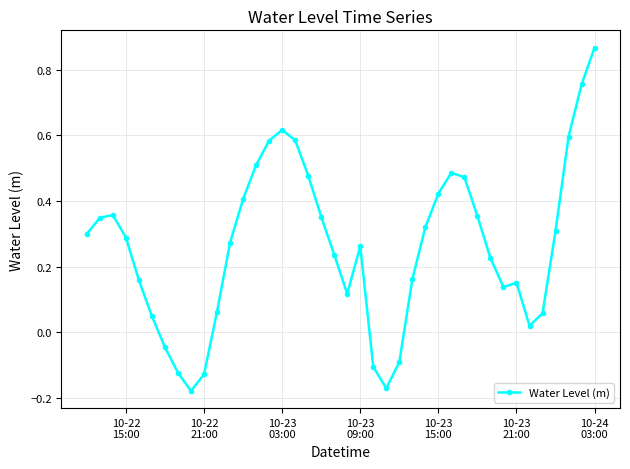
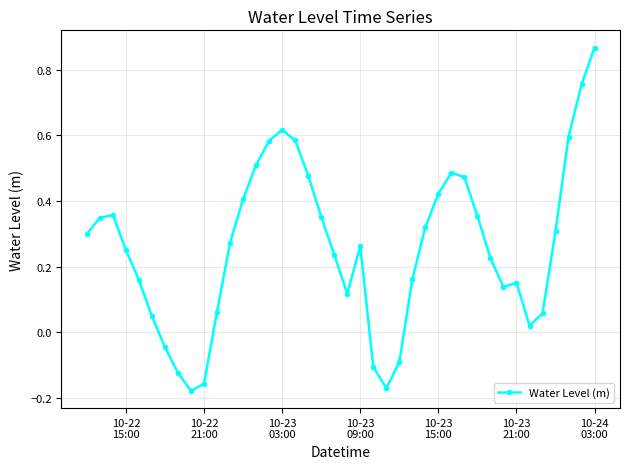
10-22 15:00: 0.29 -> 0.25
10-22 21:00: -0.13 -> -0.16
